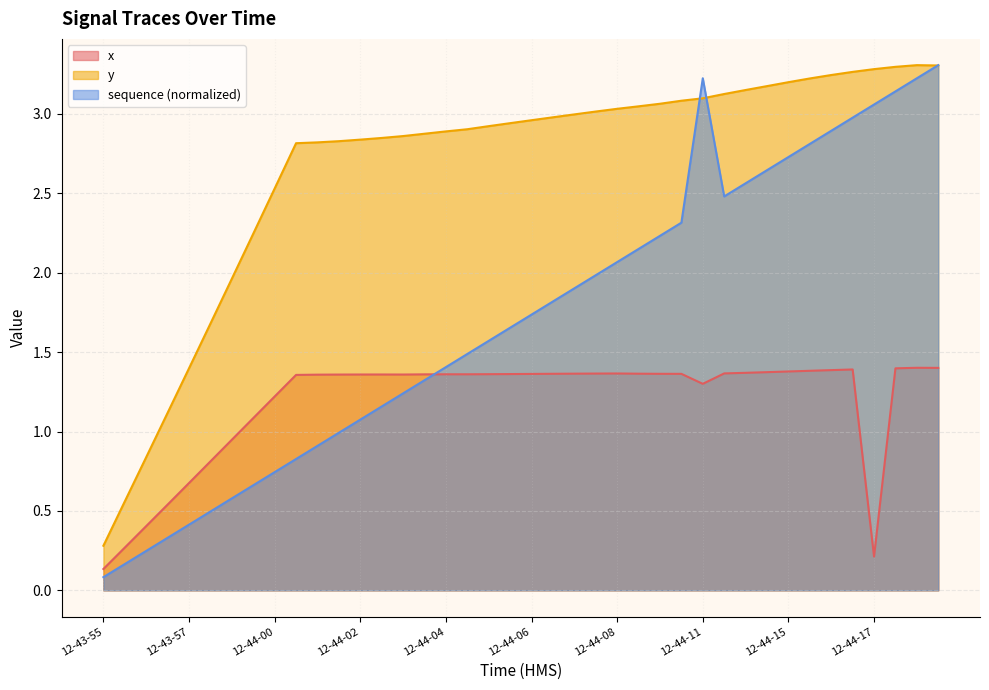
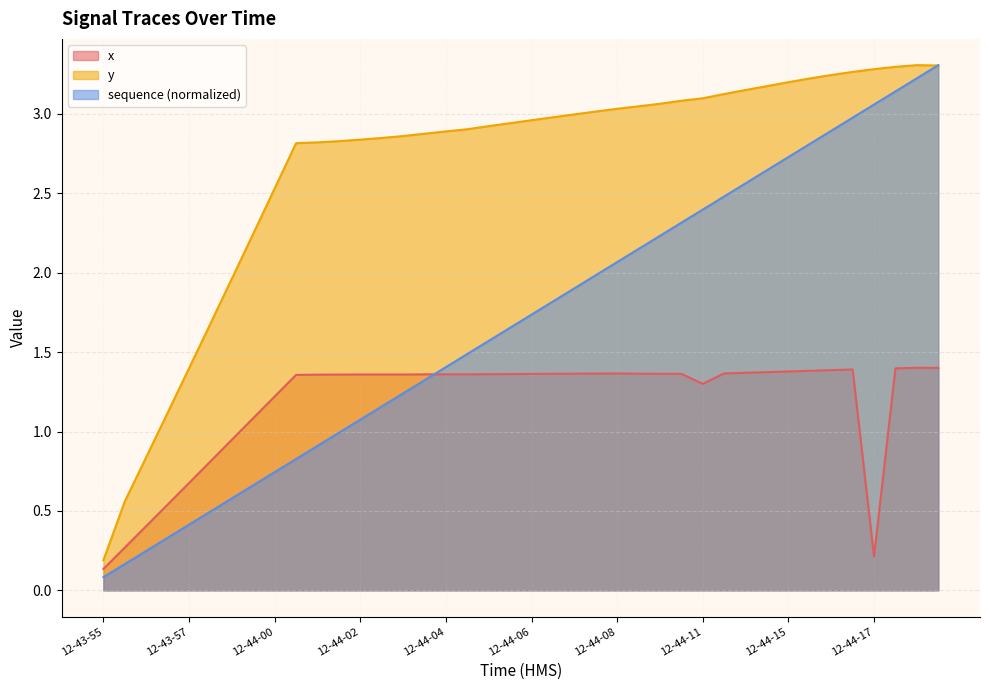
y, 12-43-55: 0.28 -> 0.19
sequence (normalized), 12-44-11: 3.22 -> 2.40
